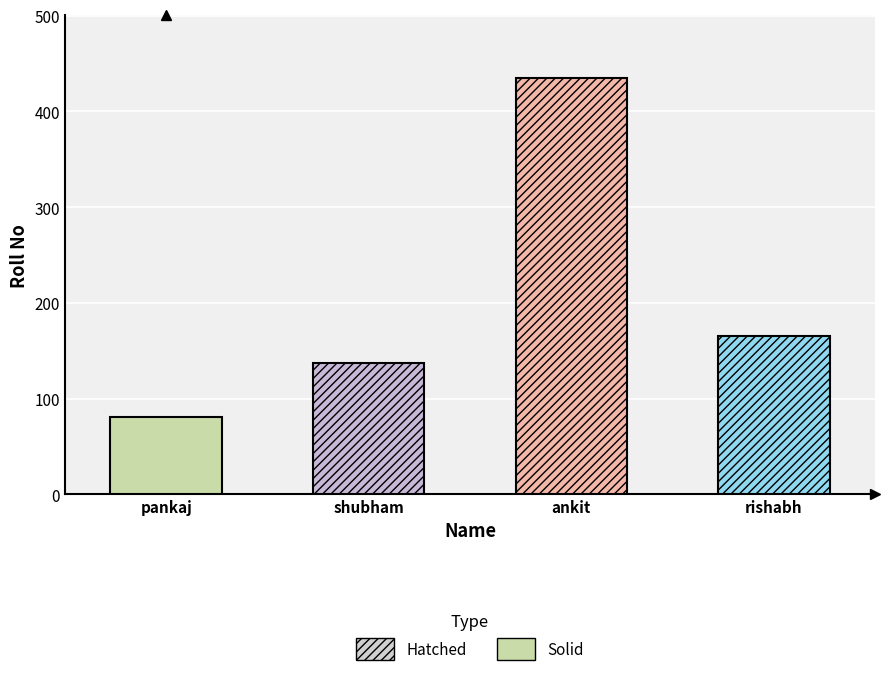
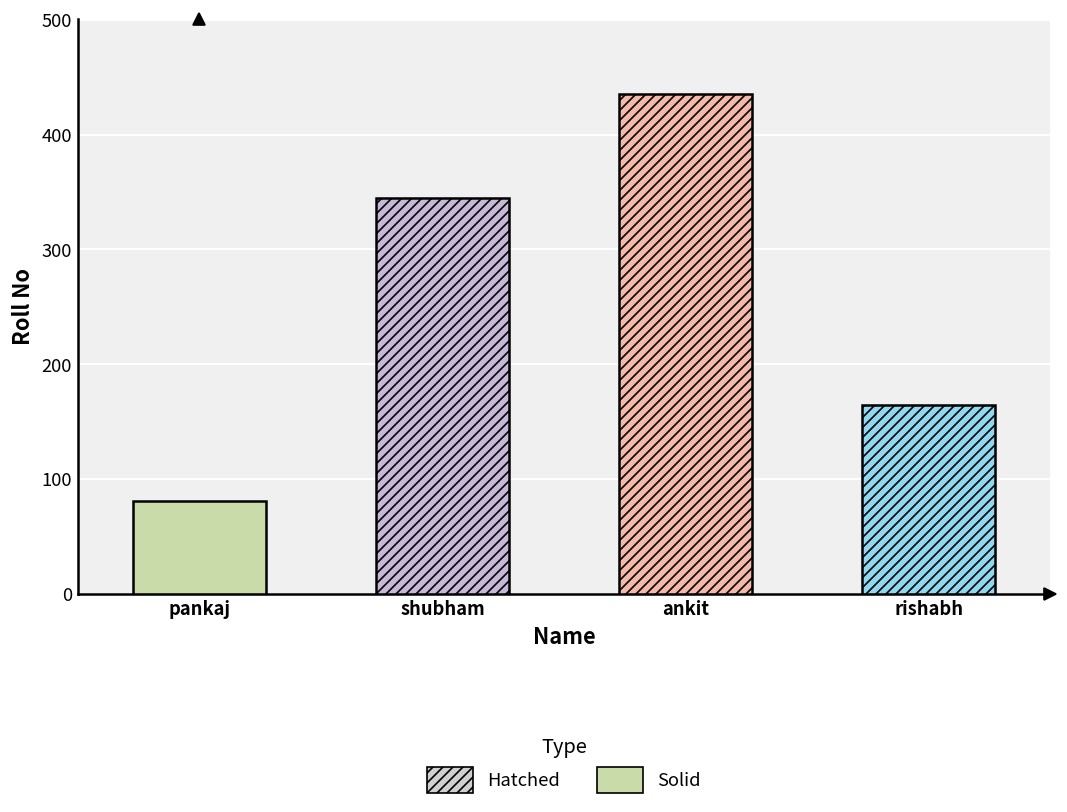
shubham: 140 -> 350
